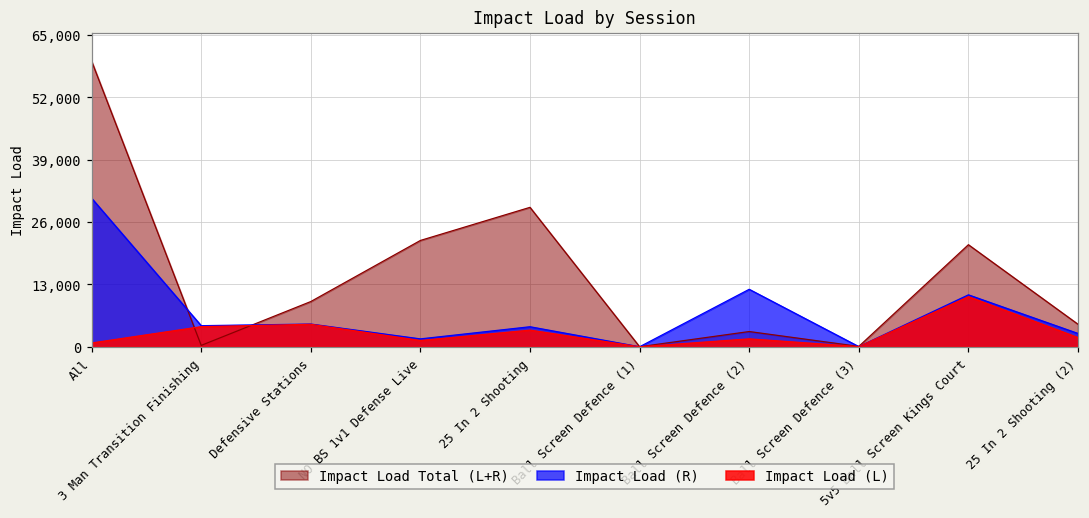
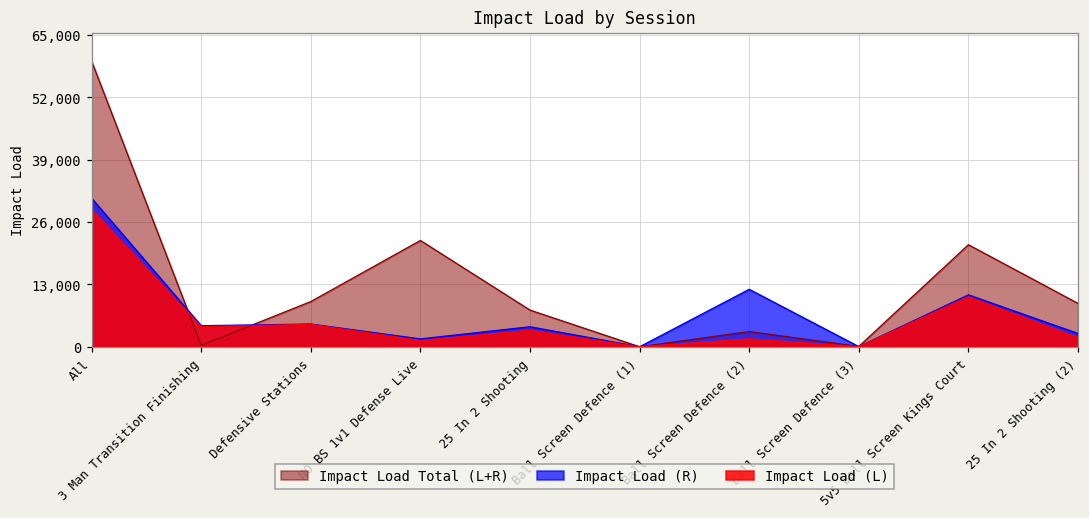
Impact Load (L), All: 1,000 -> 29,000
Impact Load Total (L+R), 25 In 2 Shooting: 29,000 -> 8,000
Impact Load Total (L+R), 25 In 2 Shooting (2): 5,000 -> 9,000
